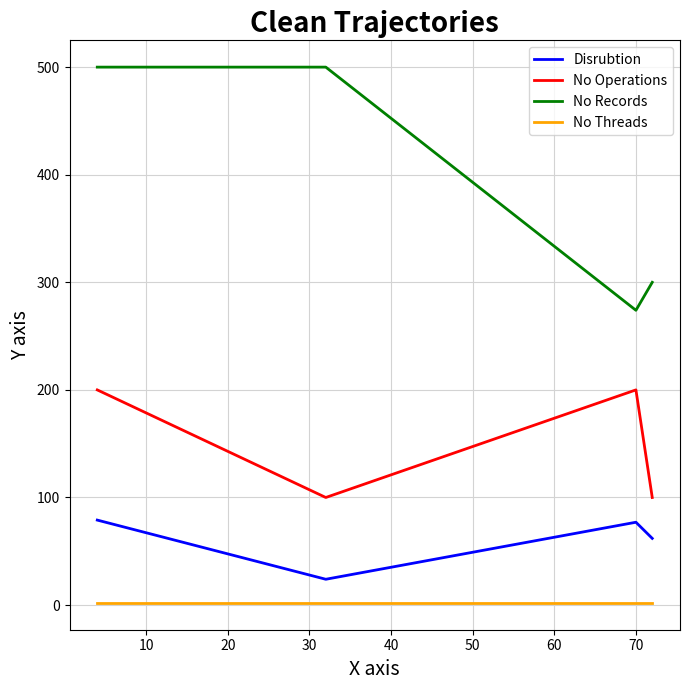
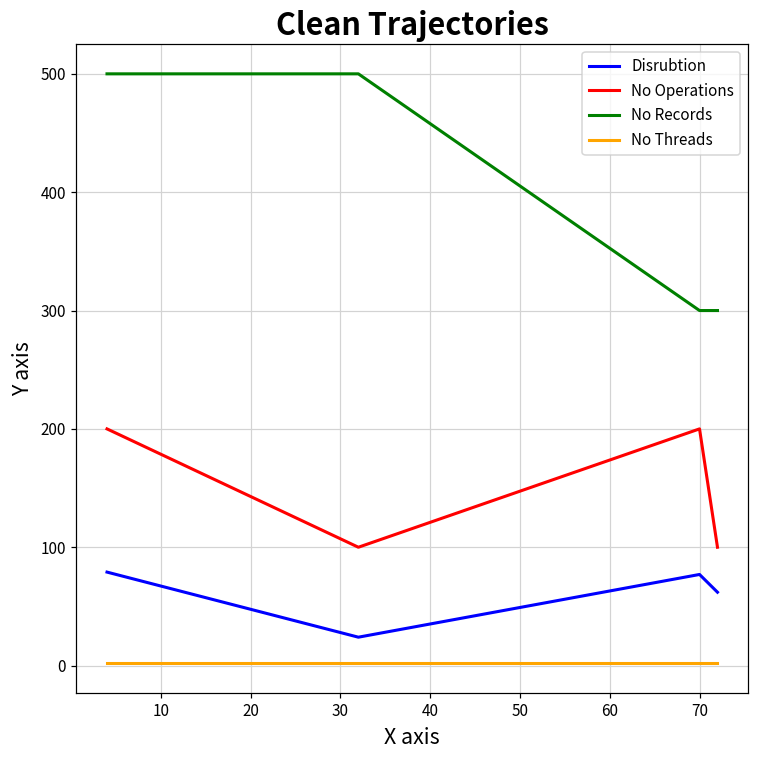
No Records, 70: 274 -> 300
